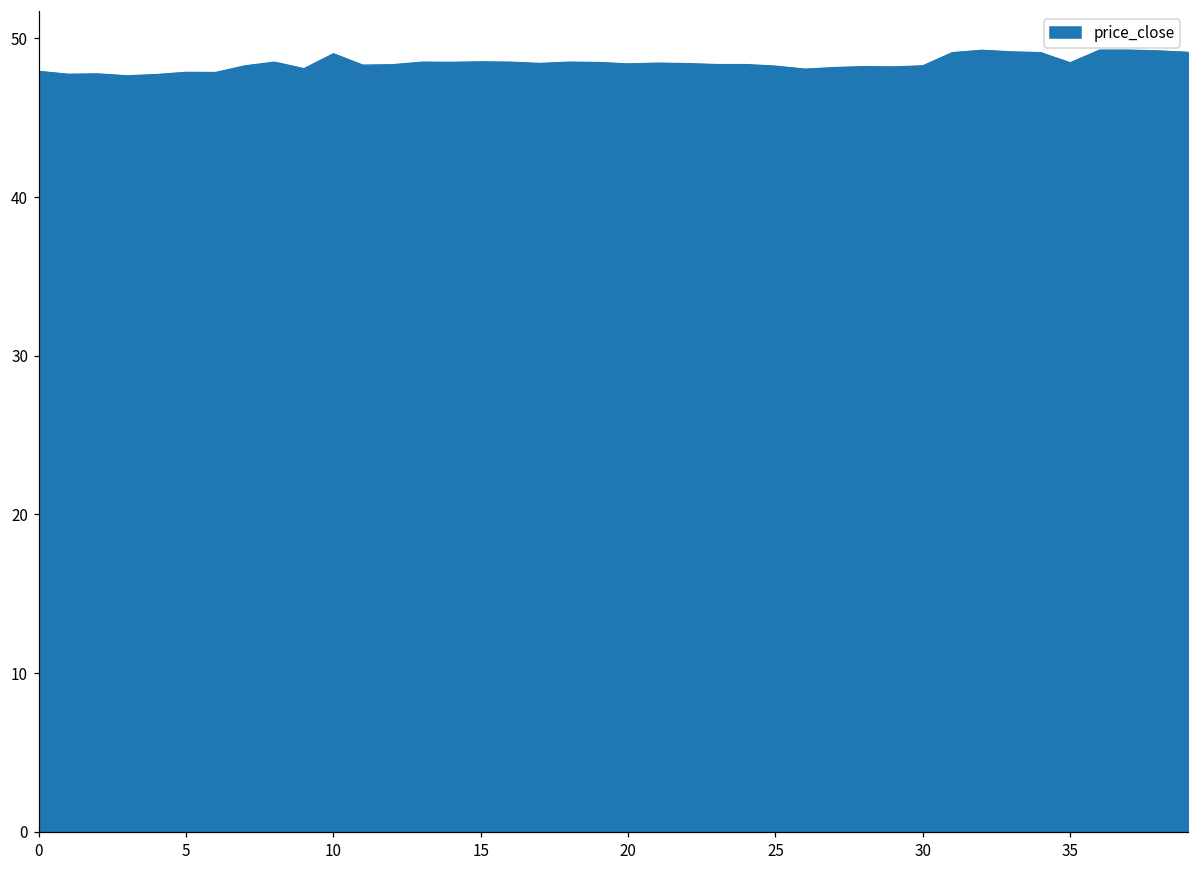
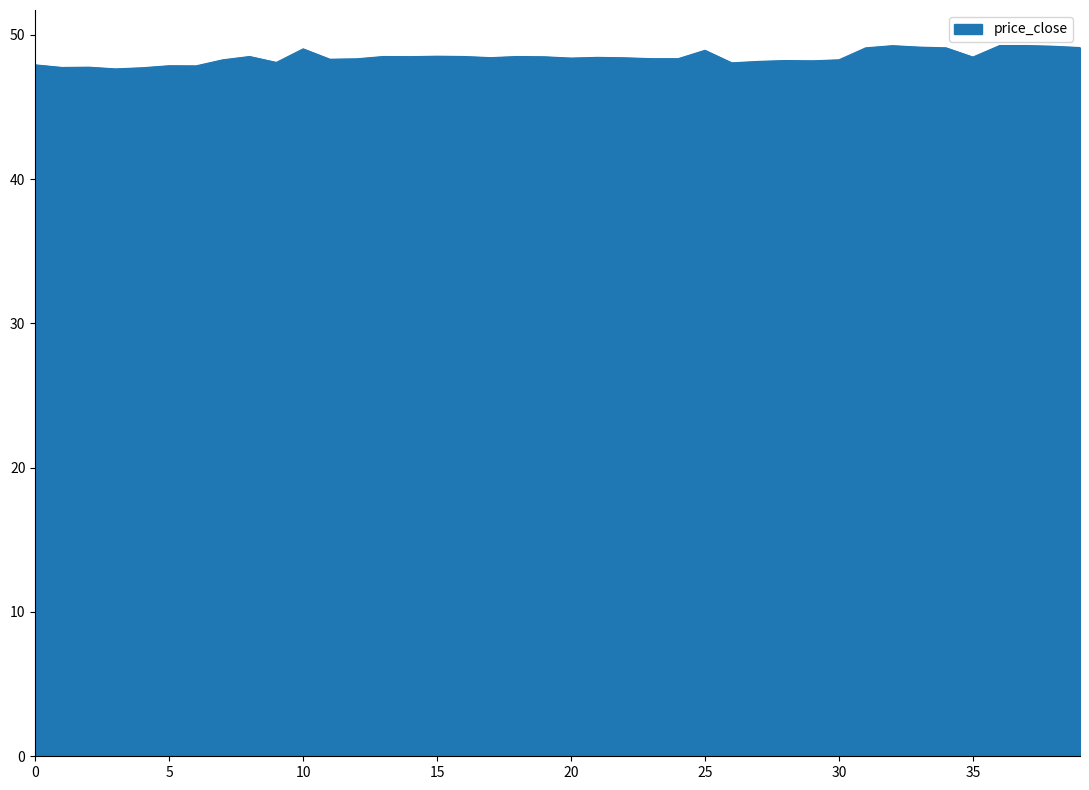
25: 48.3 -> 48.9
